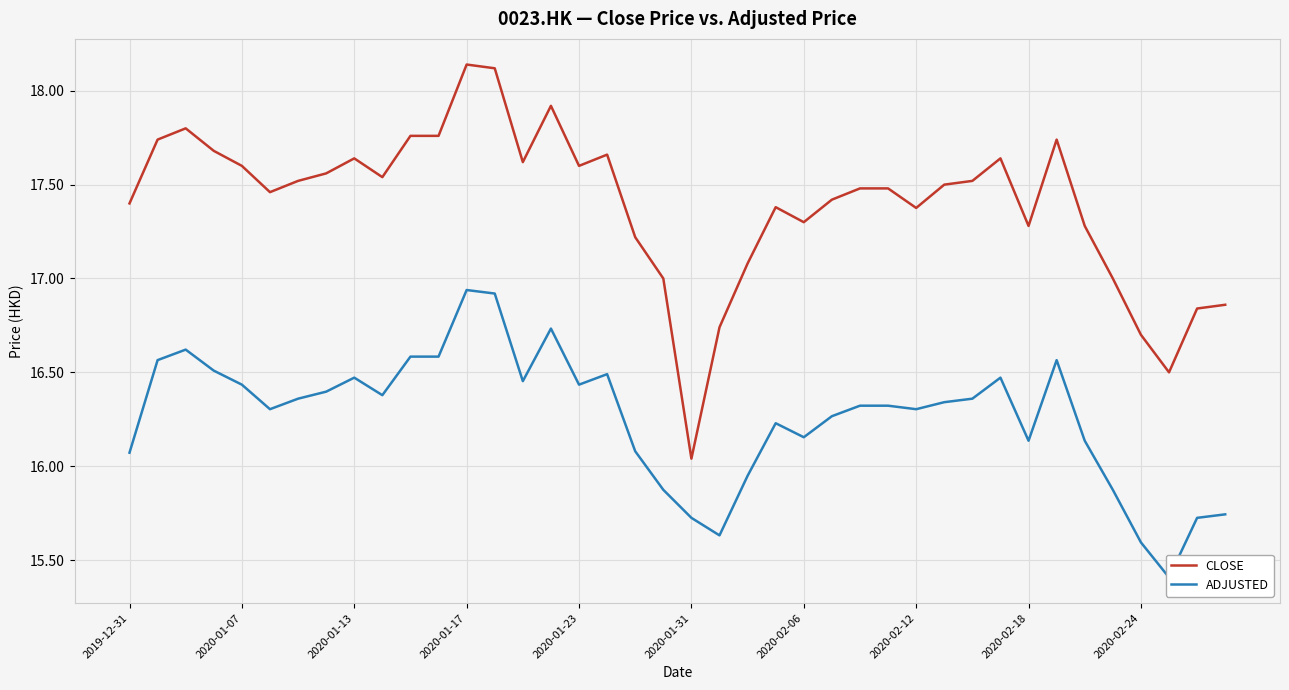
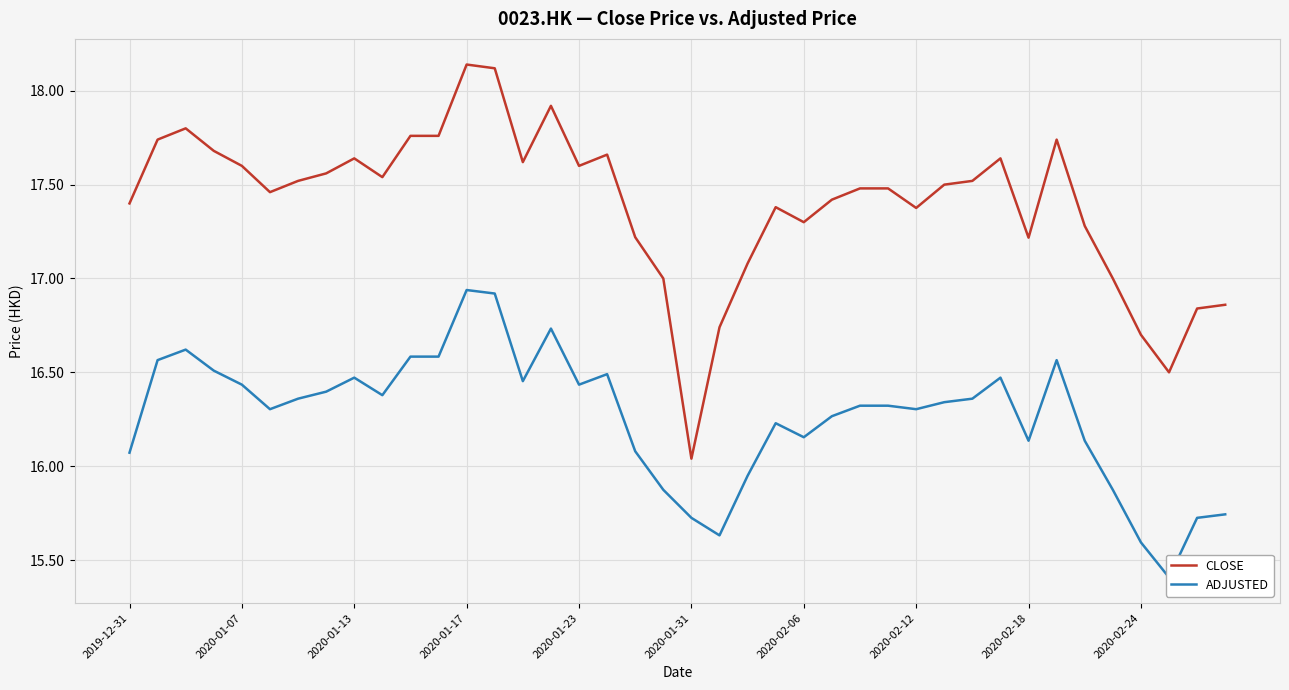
CLOSE, 2020-02-18: 17.28 -> 17.22
